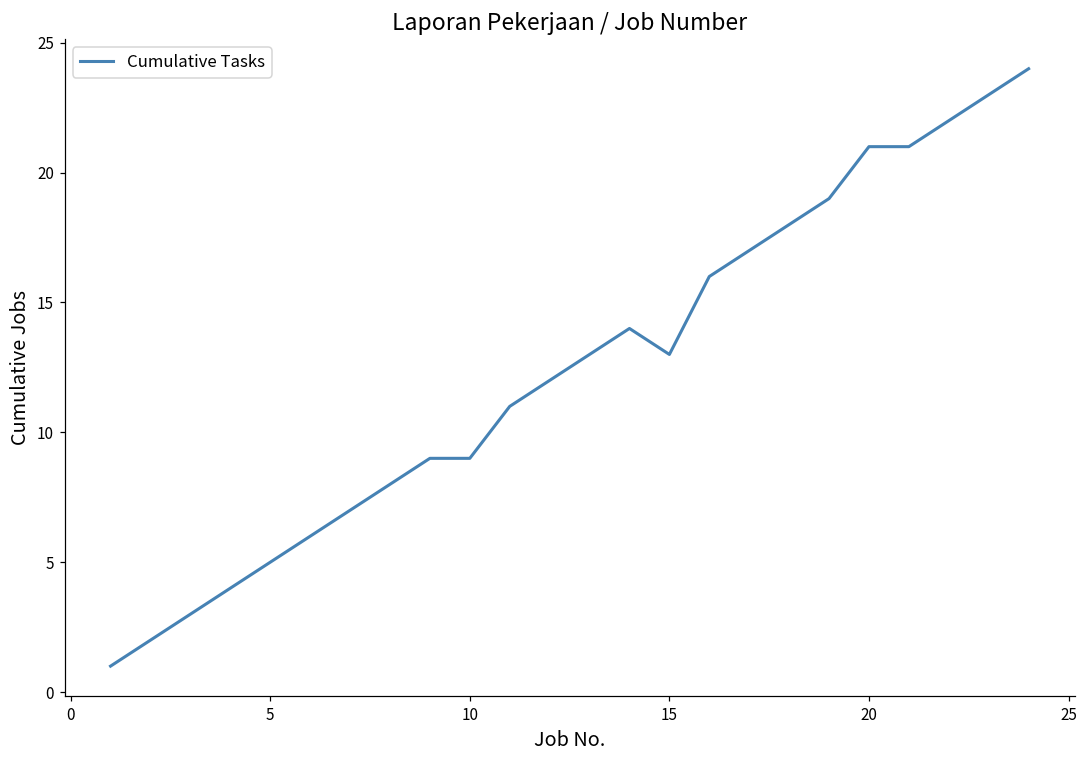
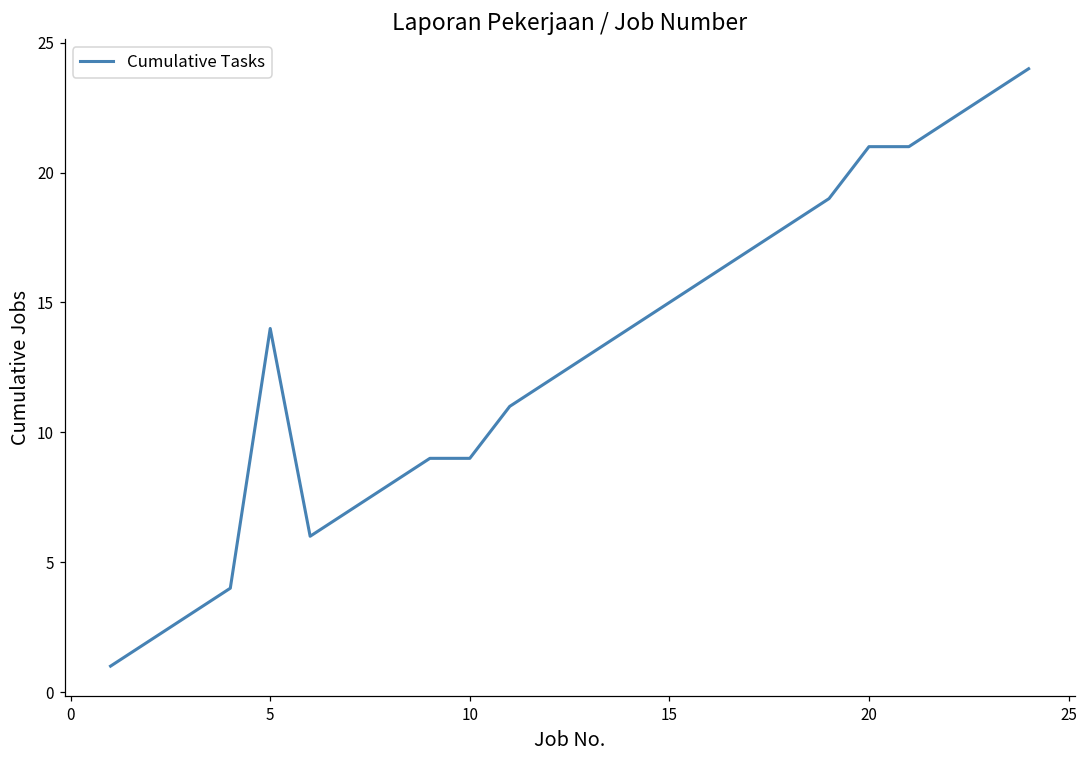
5: 5 -> 14
15: 13 -> 15
